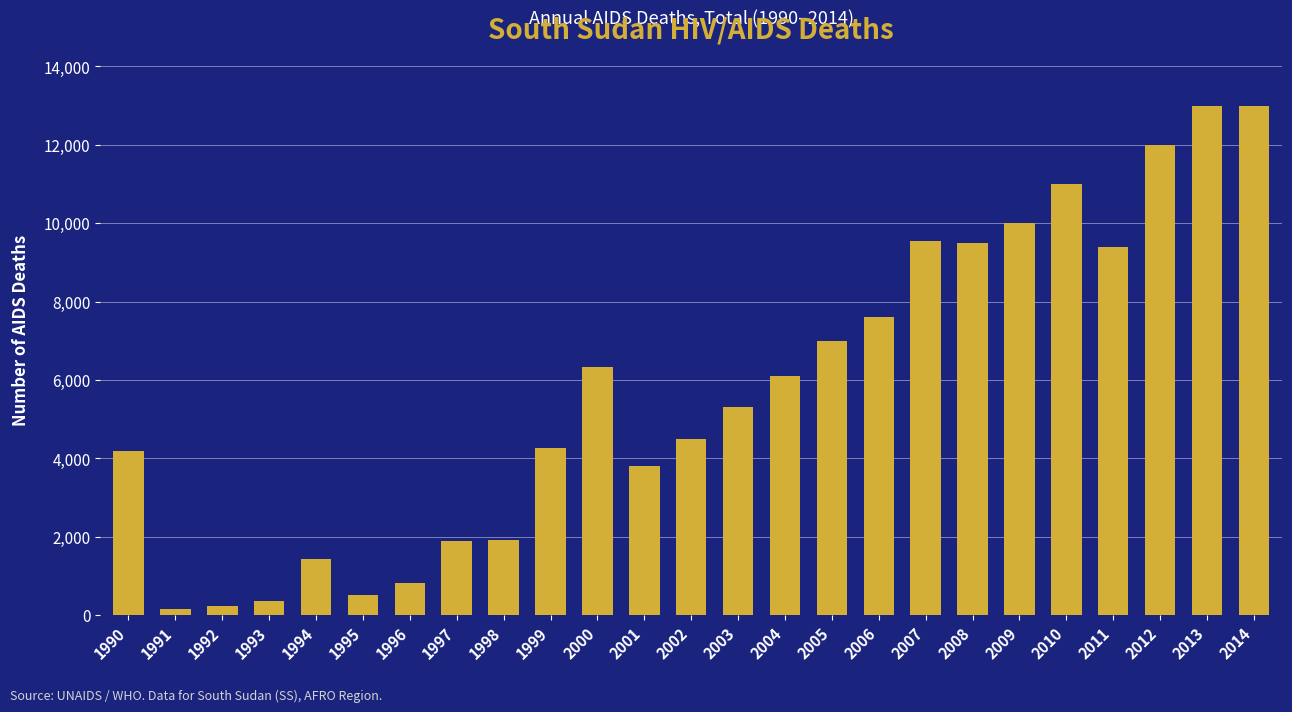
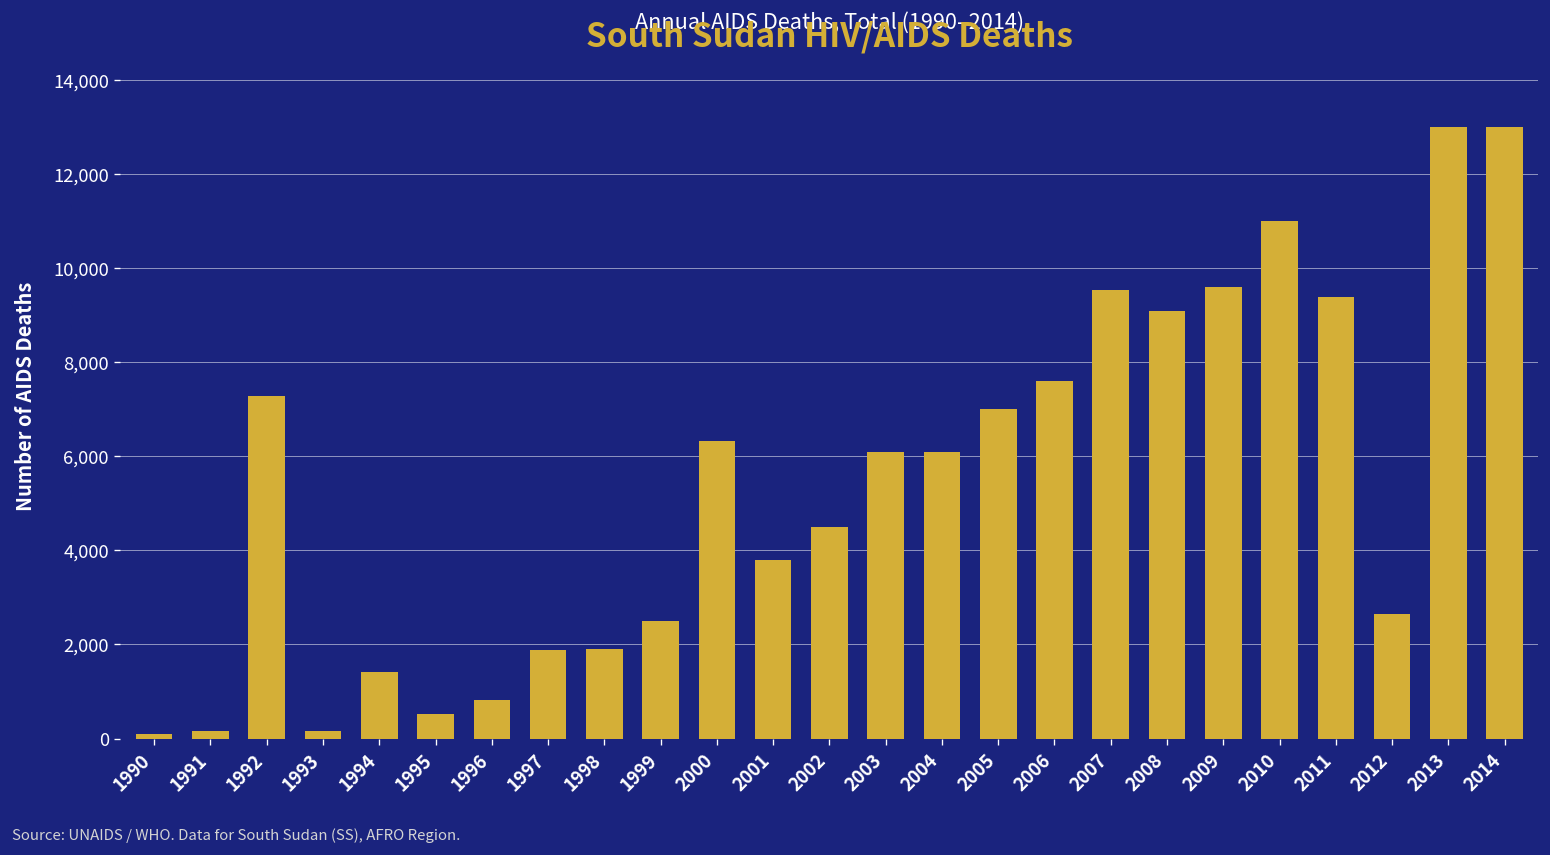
1990: 4,200 -> 100
1992: 200 -> 7,300
1993: 400 -> 200
1999: 4,300 -> 2,500
2003: 5,300 -> 6,100
2008: 9,500 -> 9,100
2009: 10,000 -> 9,600
2012: 12,000 -> 2,700
